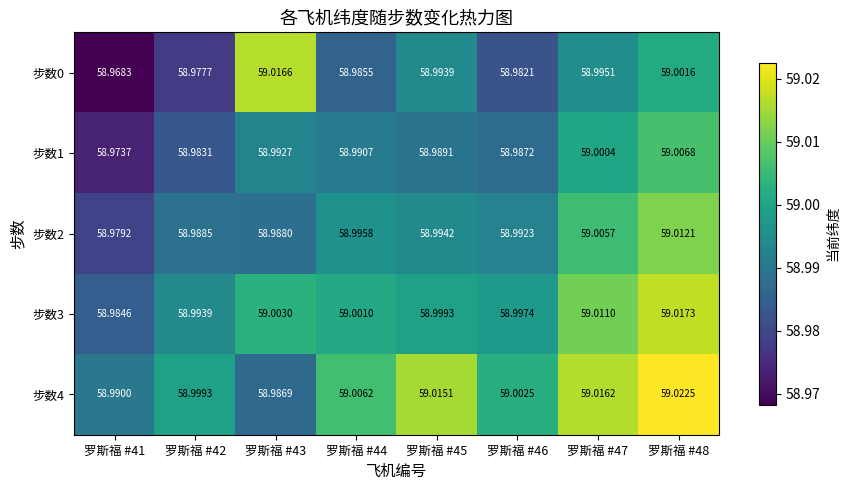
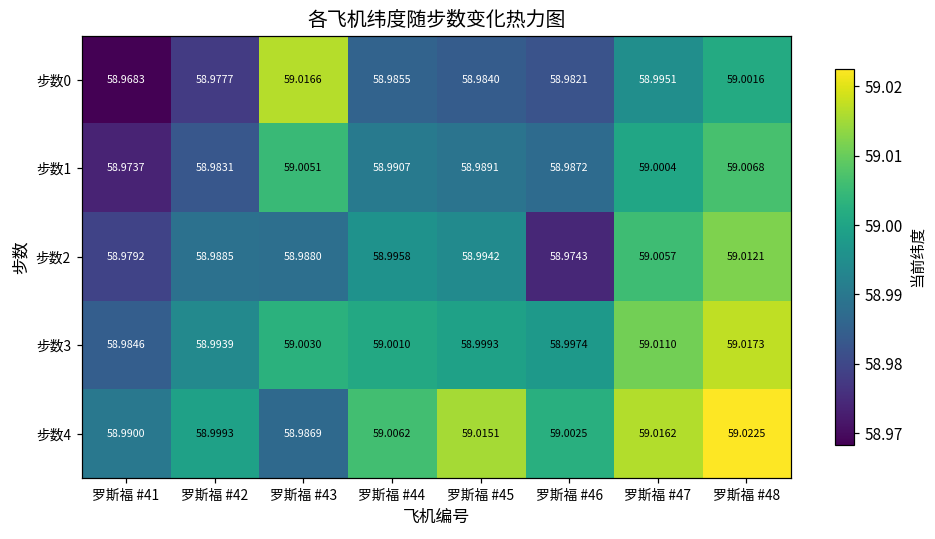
步数0, 罗斯福 #45: 58.9939 -> 58.9840
步数1, 罗斯福 #43: 58.9927 -> 59.0051
步数2, 罗斯福 #46: 58.9923 -> 58.9743
